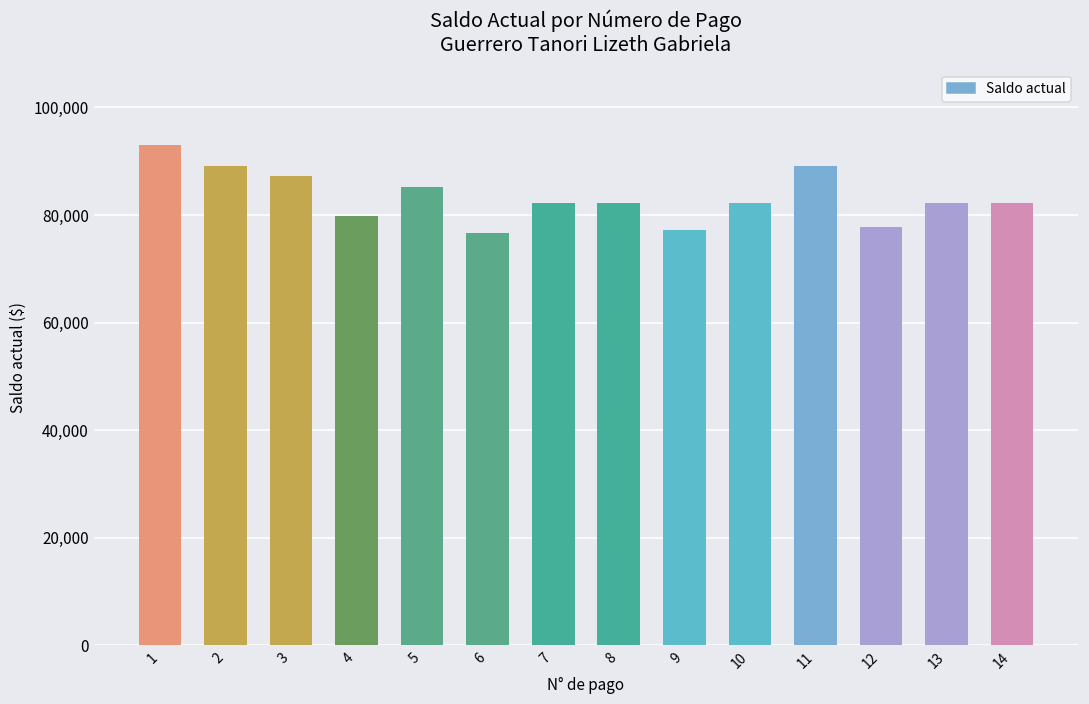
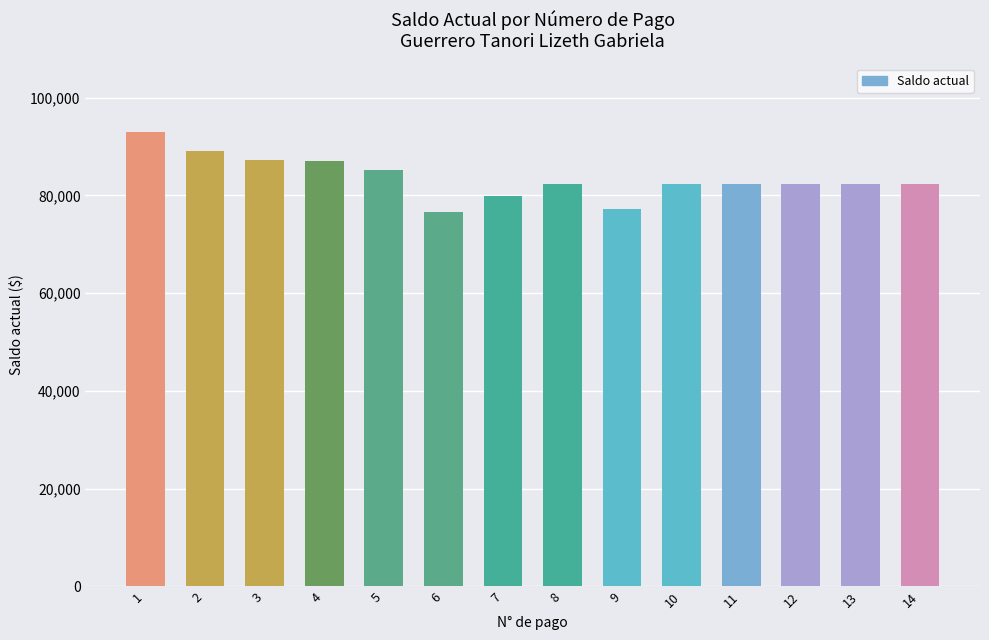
4: 80,000 -> 87,000
7: 82,000 -> 80,000
11: 89,000 -> 82,000
12: 78,000 -> 82,000
